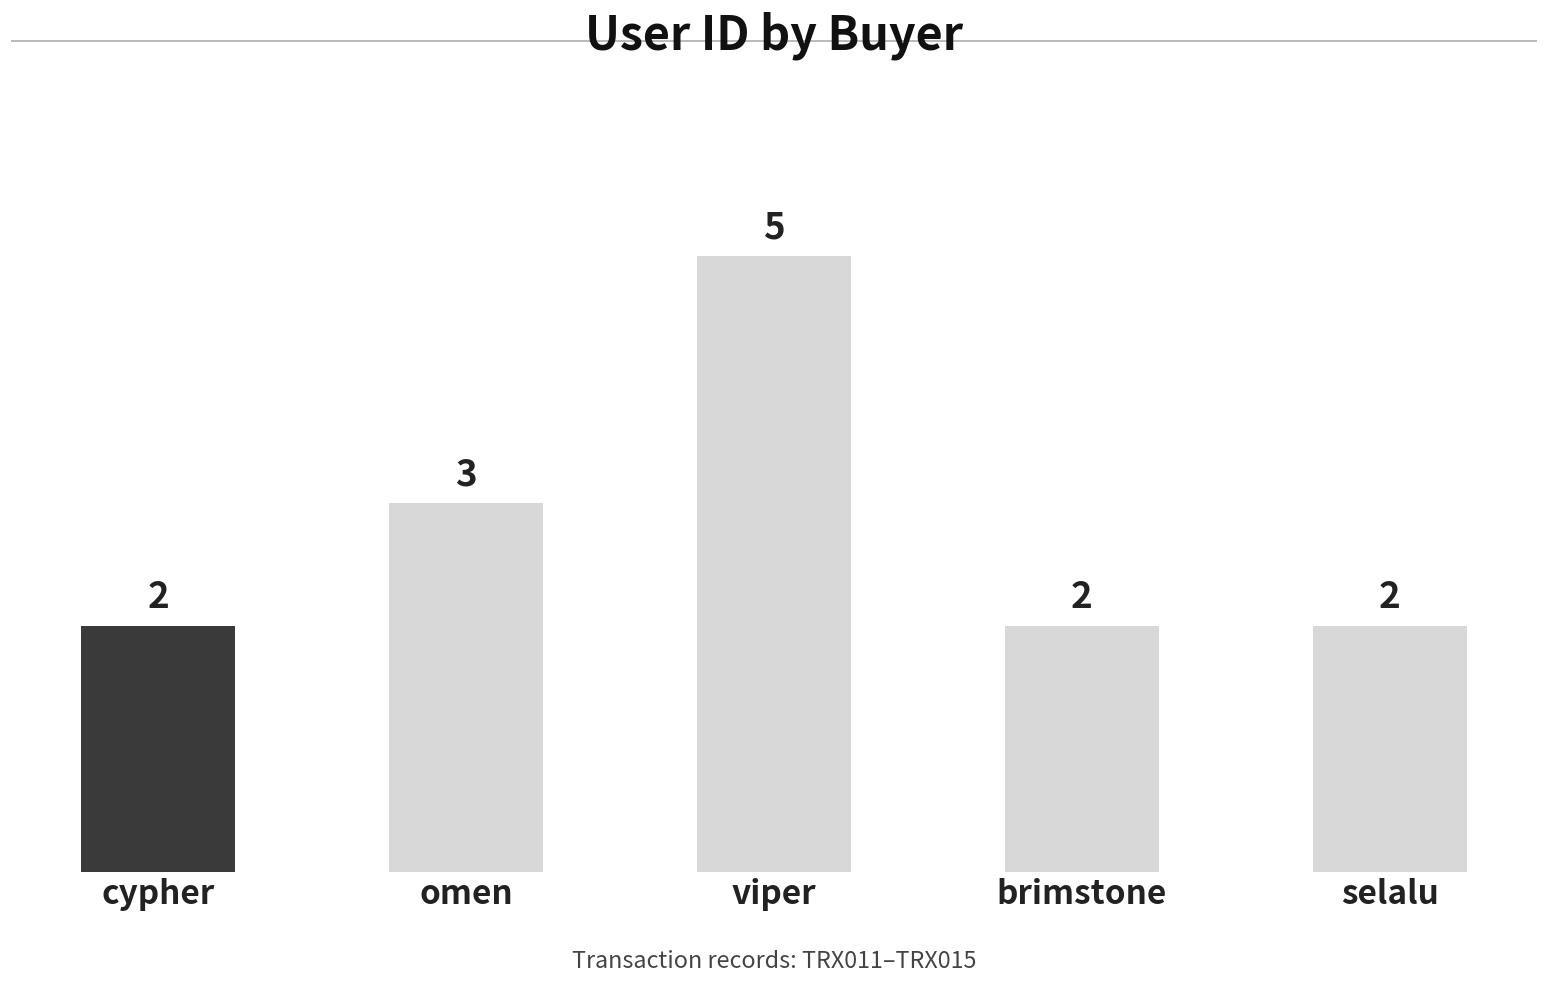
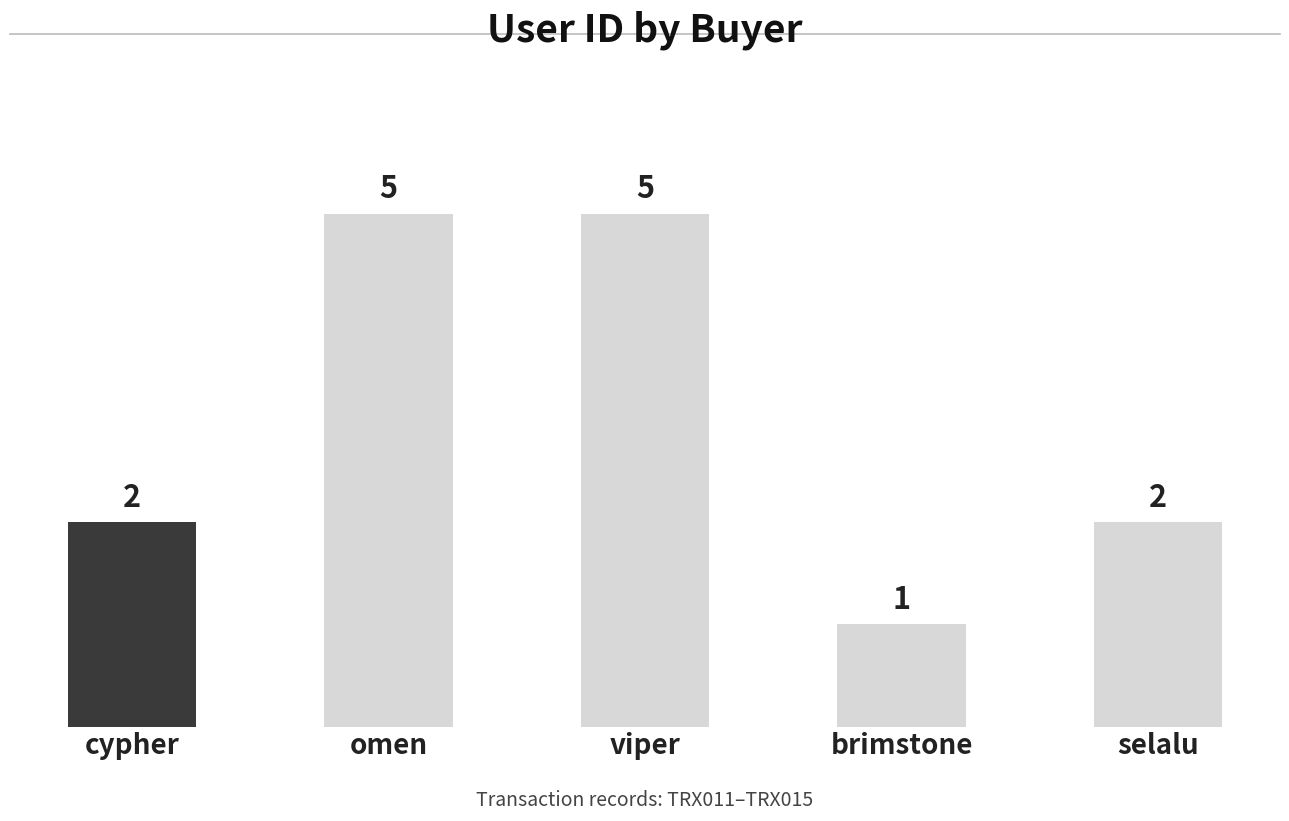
omen: 3 -> 5
brimstone: 2 -> 1
